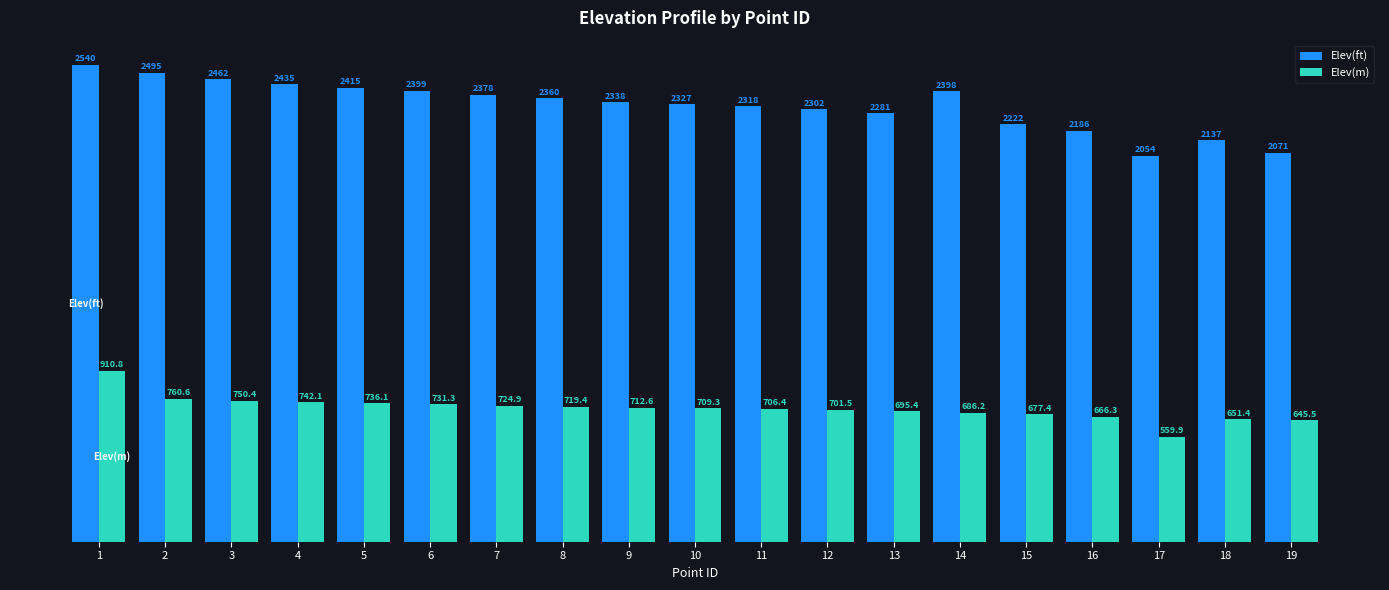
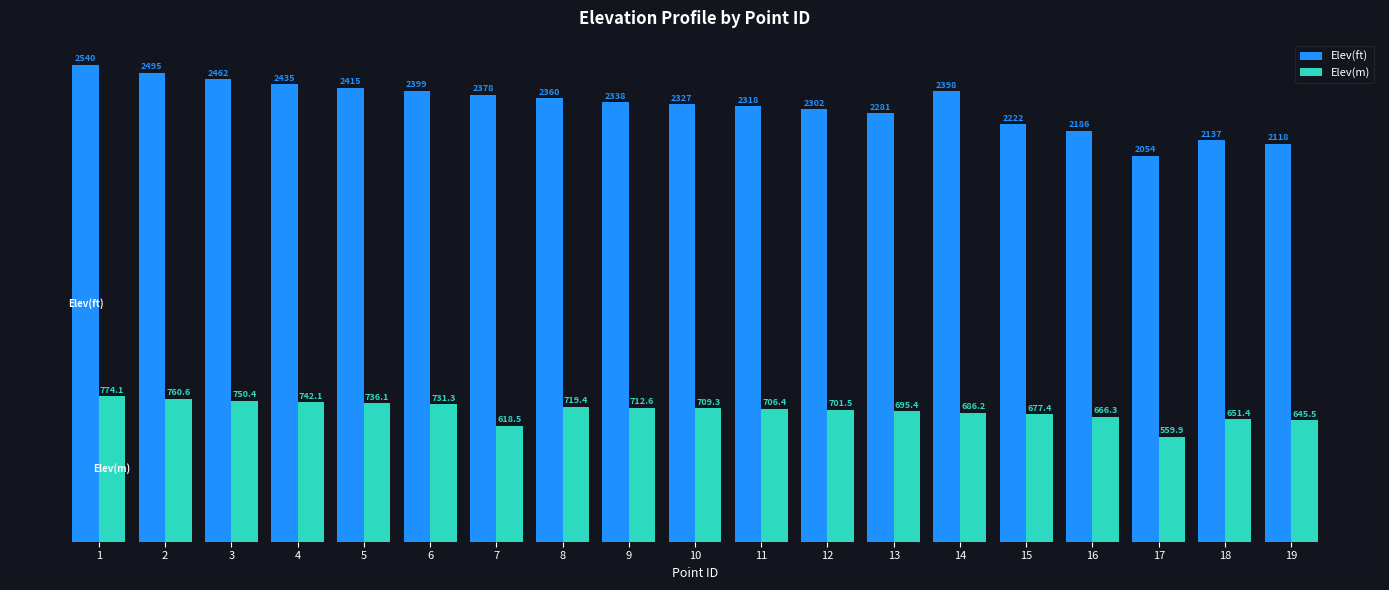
Elev(m), 1: 910.8 -> 774.1
Elev(m), 7: 724.9 -> 618.5
Elev(ft), 19: 2071 -> 2118
